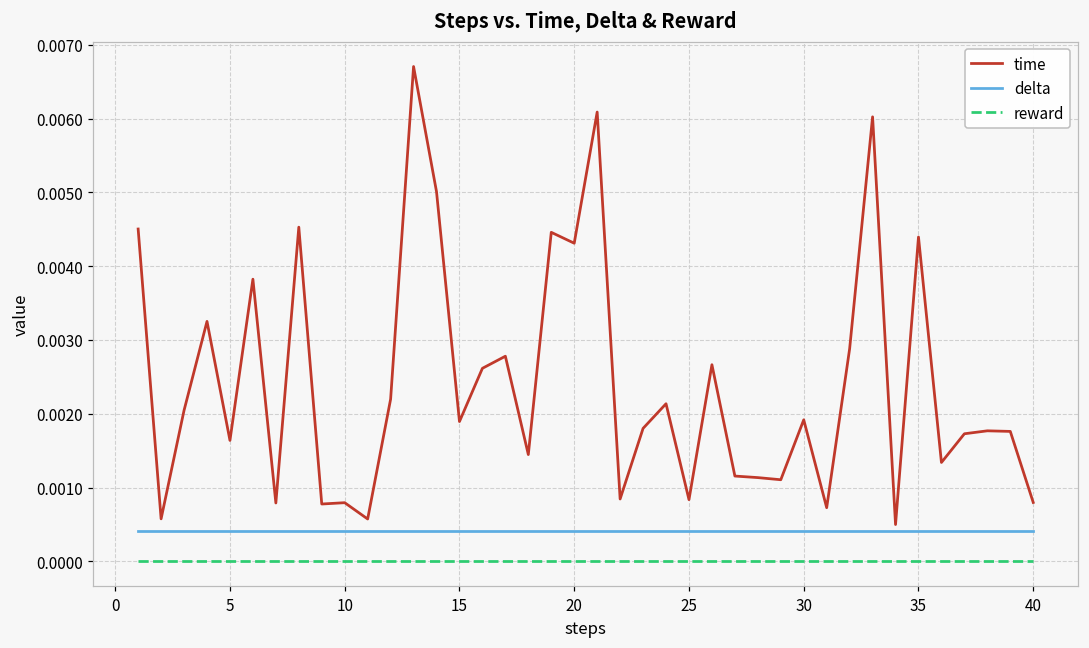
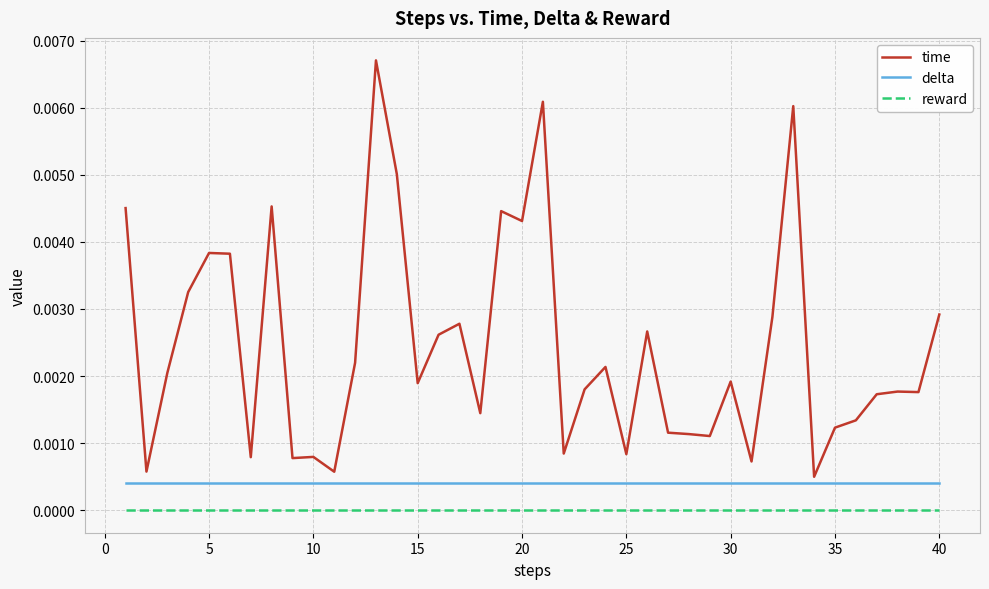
time, 5: 0.0016 -> 0.0038
time, 35: 0.0044 -> 0.0012
time, 40: 0.0008 -> 0.0029
